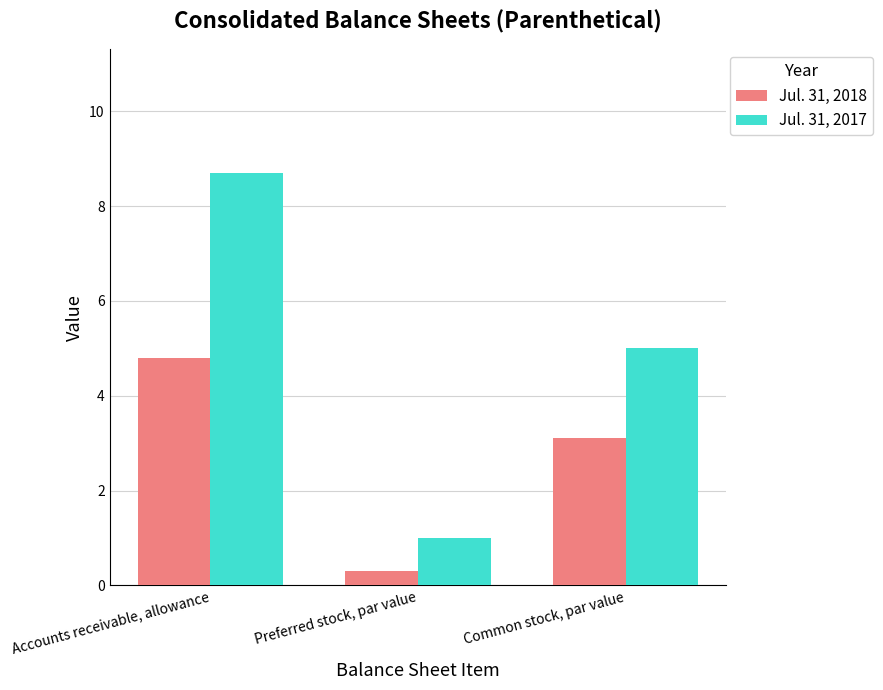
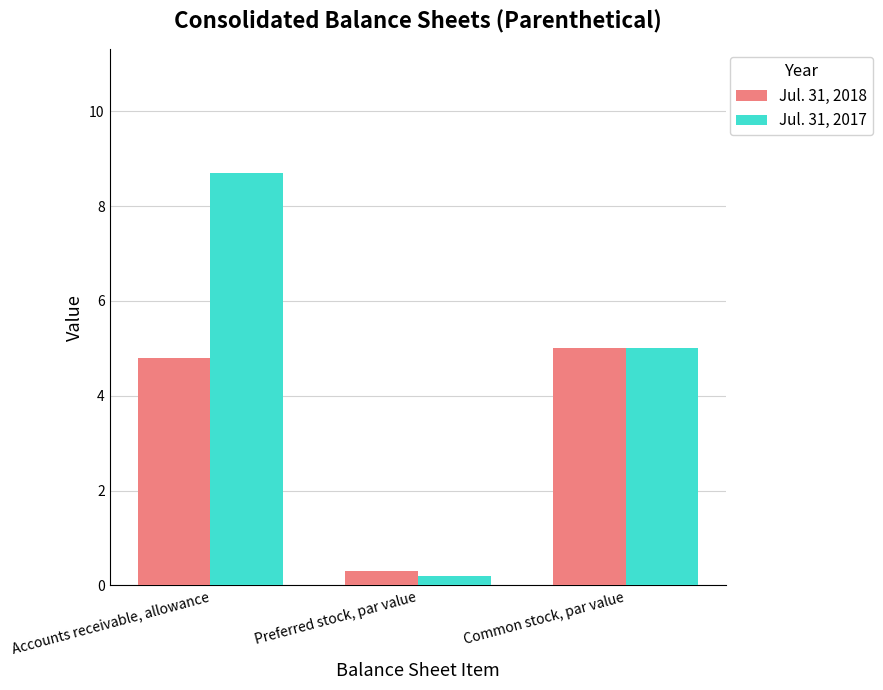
Jul. 31, 2017, Preferred stock, par value: 1.0 -> 0.2
Jul. 31, 2018, Common stock, par value: 3.1 -> 5.0
